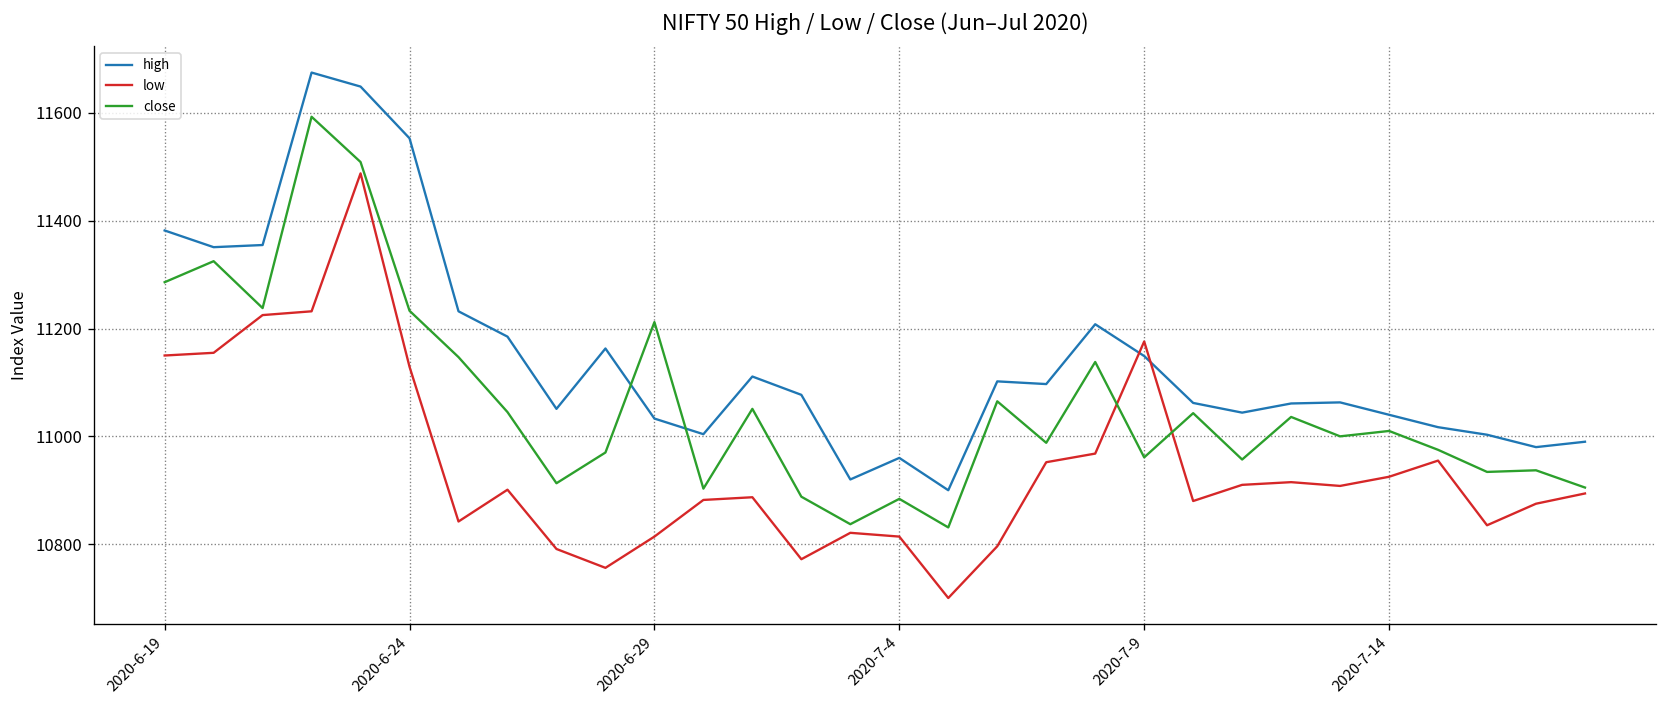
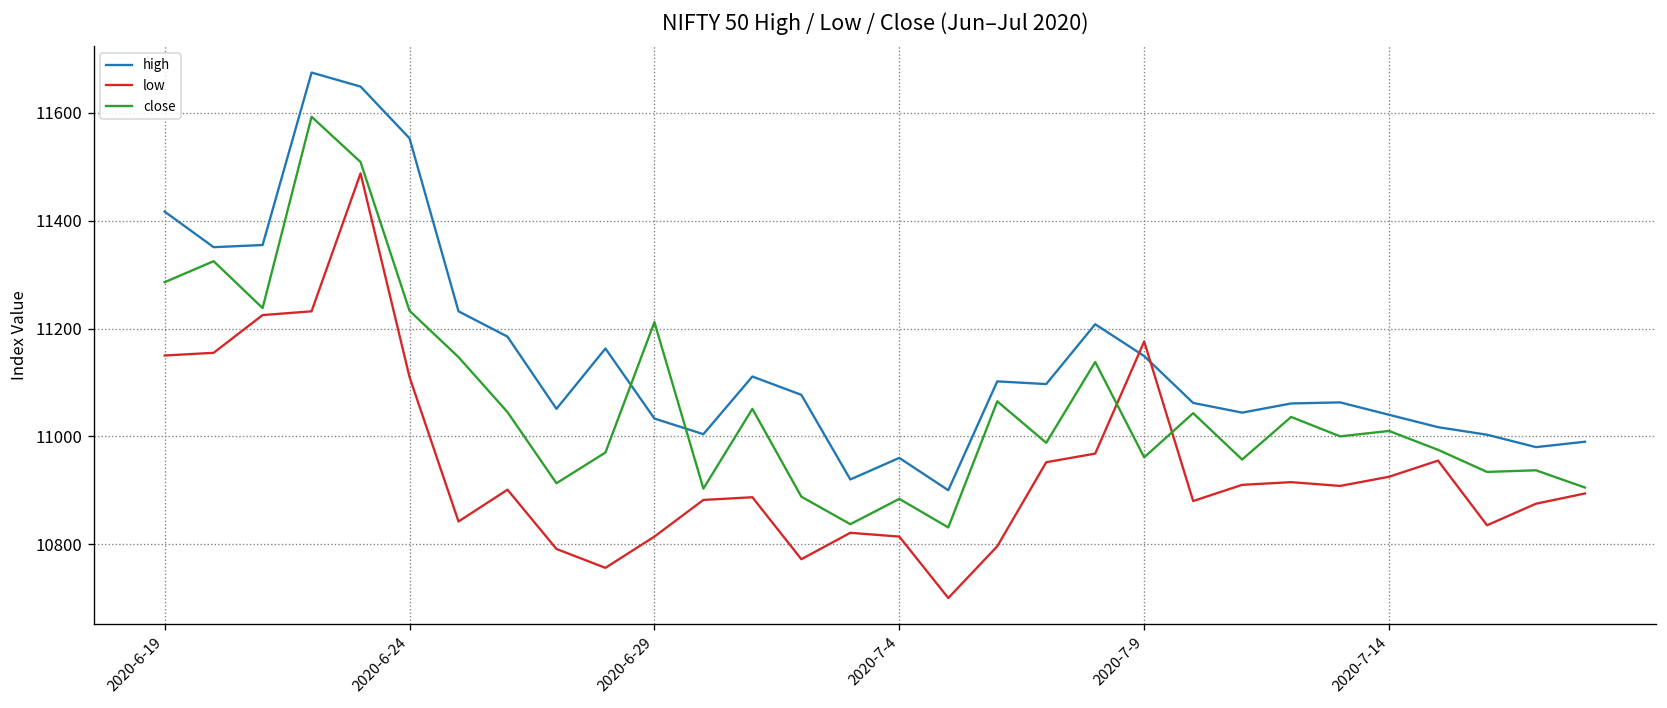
high, 2020-6-19: 11380 -> 11420
low, 2020-6-24: 11130 -> 11110
